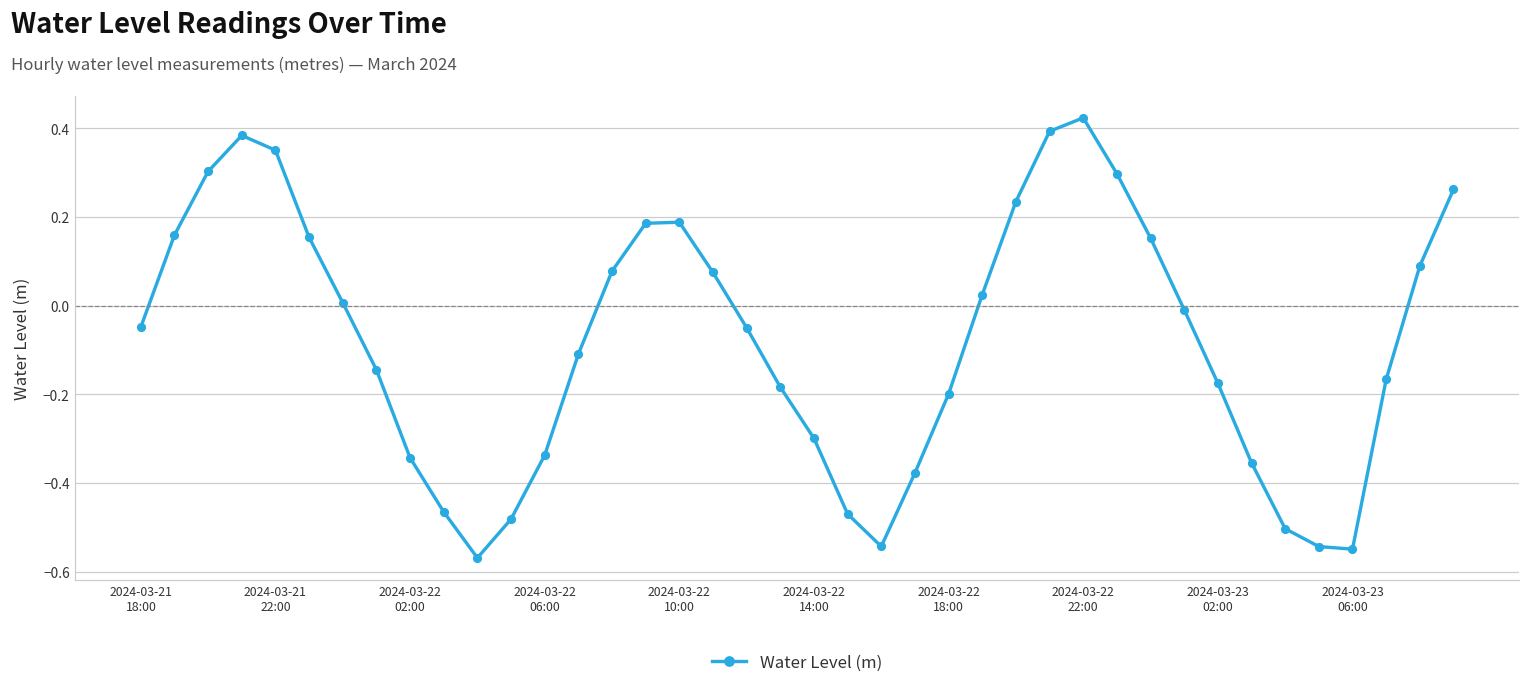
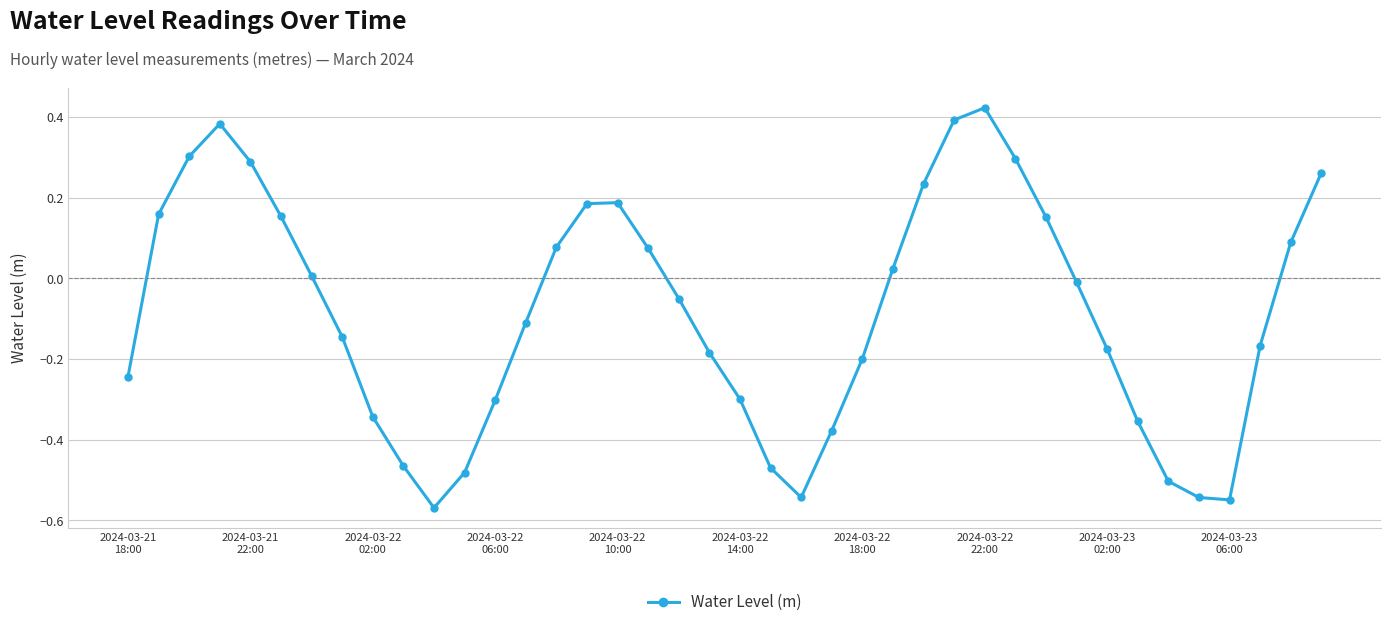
2024-03-21 18:00: -0.05 -> -0.24
2024-03-21 22:00: 0.35 -> 0.29
2024-03-22 06:00: -0.34 -> -0.30
